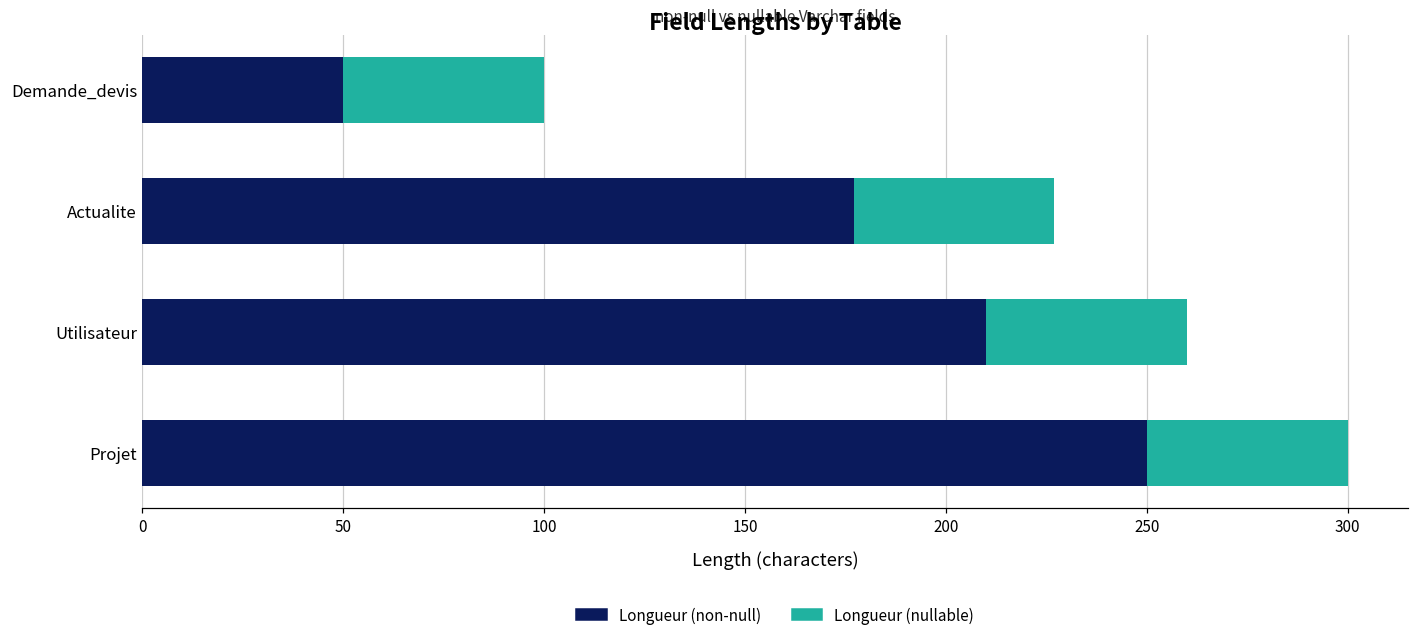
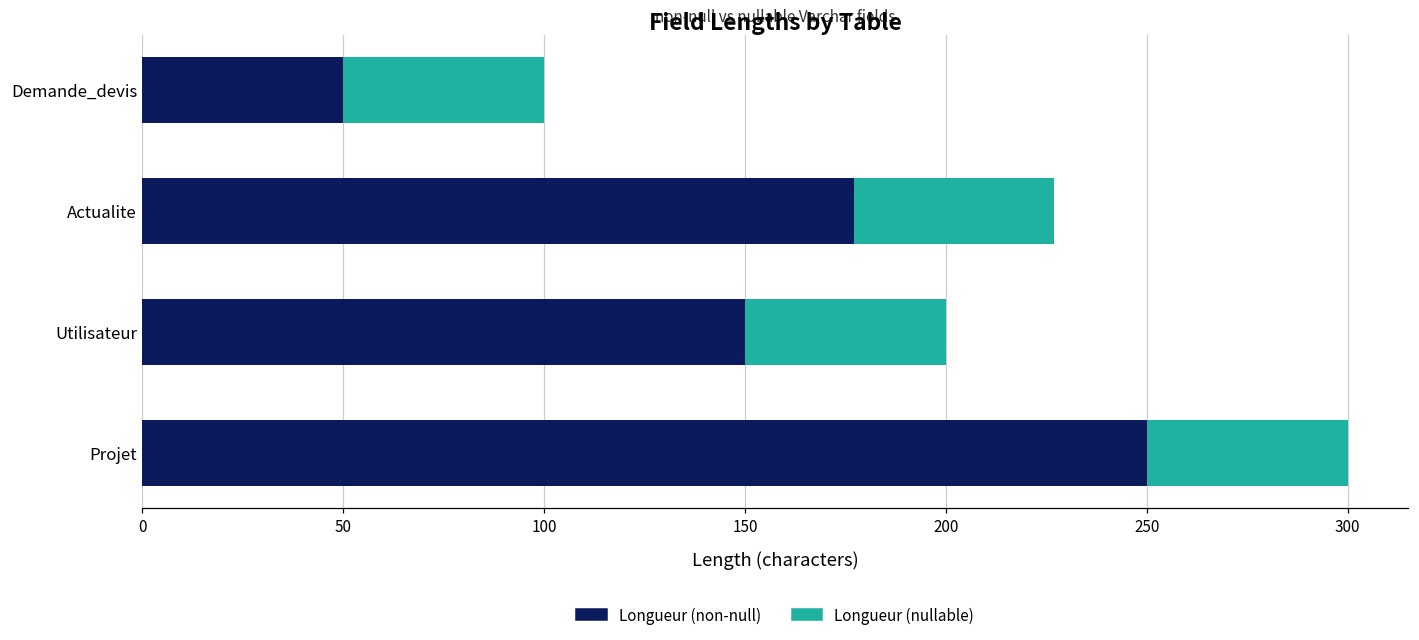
Longueur (non-null), Utilisateur: 210 -> 150
